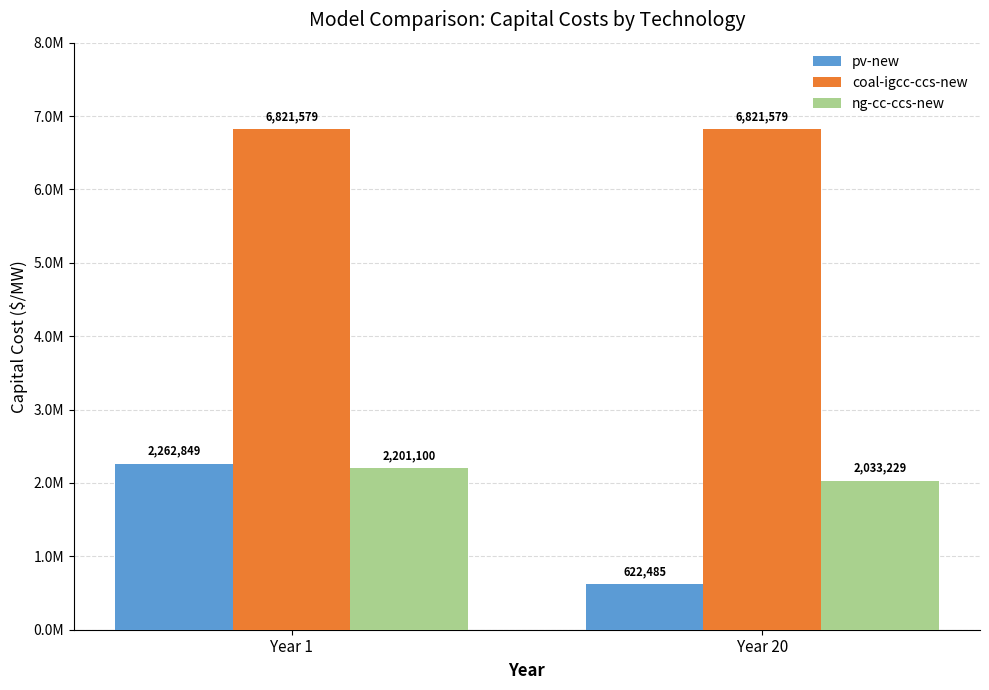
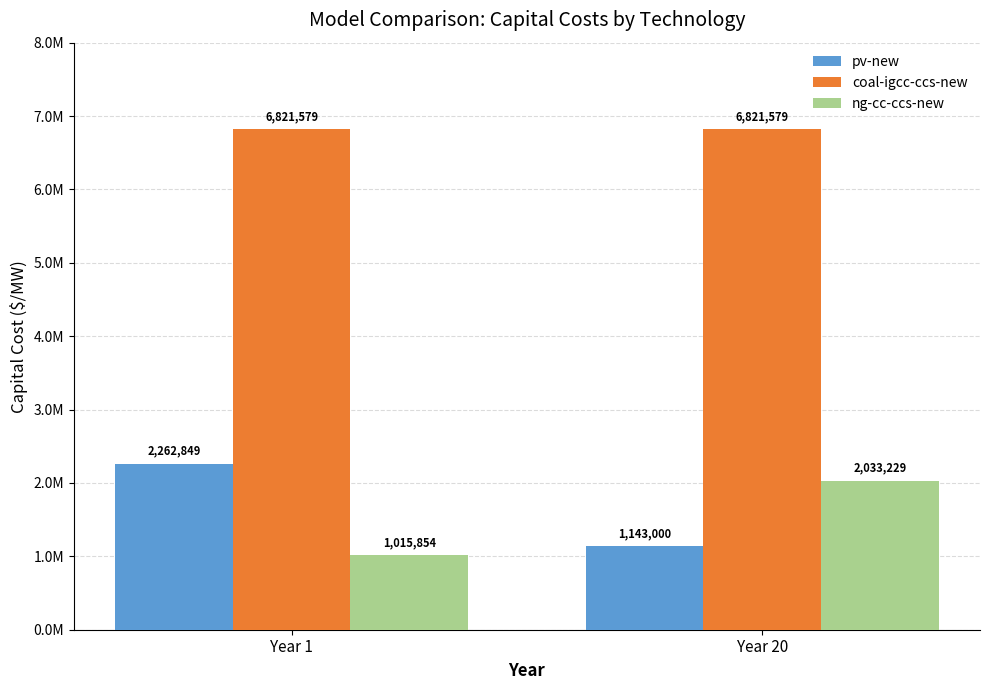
ng-cc-ccs-new, Year 1: 2,201,100 -> 1,015,854
pv-new, Year 20: 622,485 -> 1,143,000
